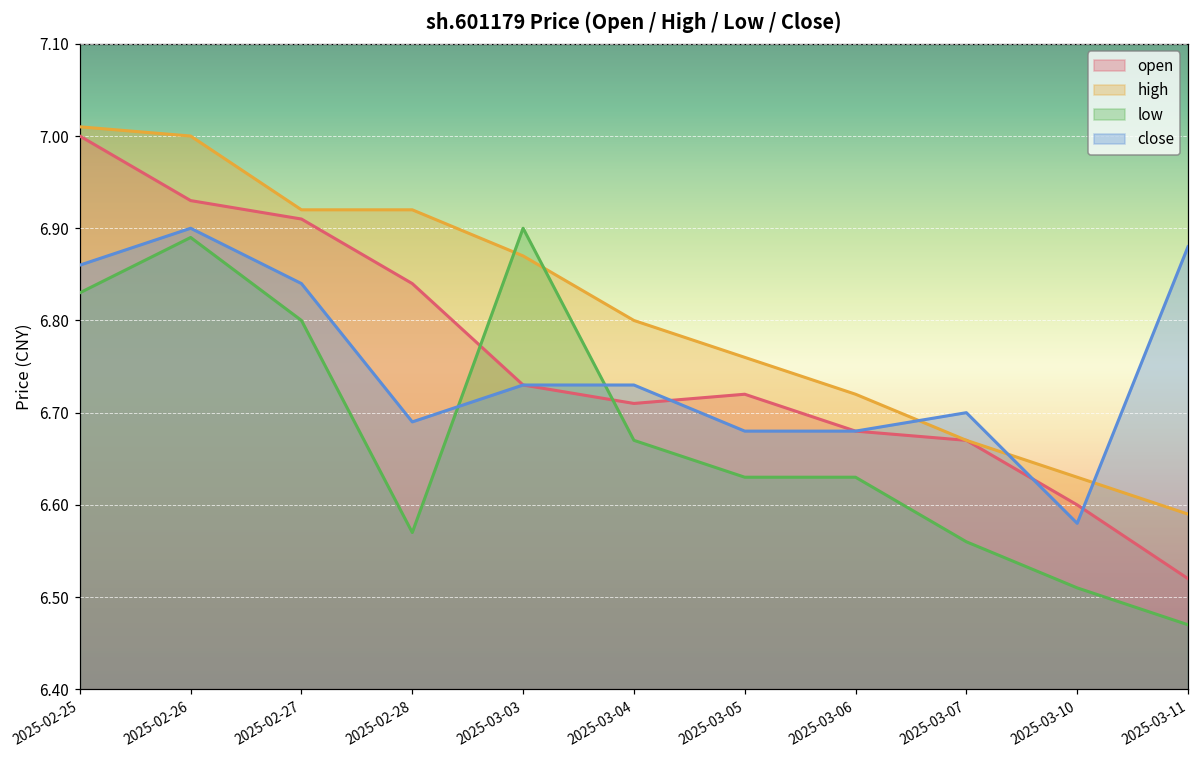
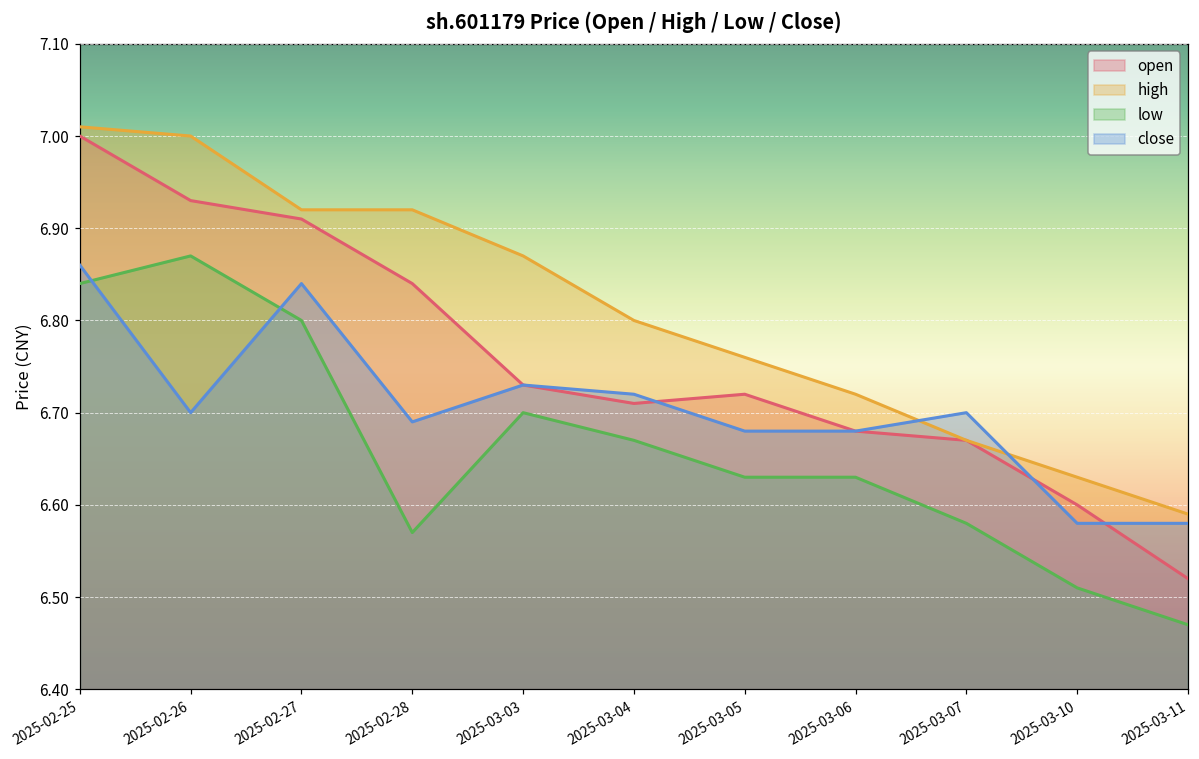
low, 2025-02-25: 6.83 -> 6.84
low, 2025-02-26: 6.89 -> 6.87
close, 2025-02-26: 6.9 -> 6.7
low, 2025-03-03: 6.9 -> 6.7
close, 2025-03-04: 6.73 -> 6.72
low, 2025-03-07: 6.56 -> 6.58
close, 2025-03-11: 6.88 -> 6.58
